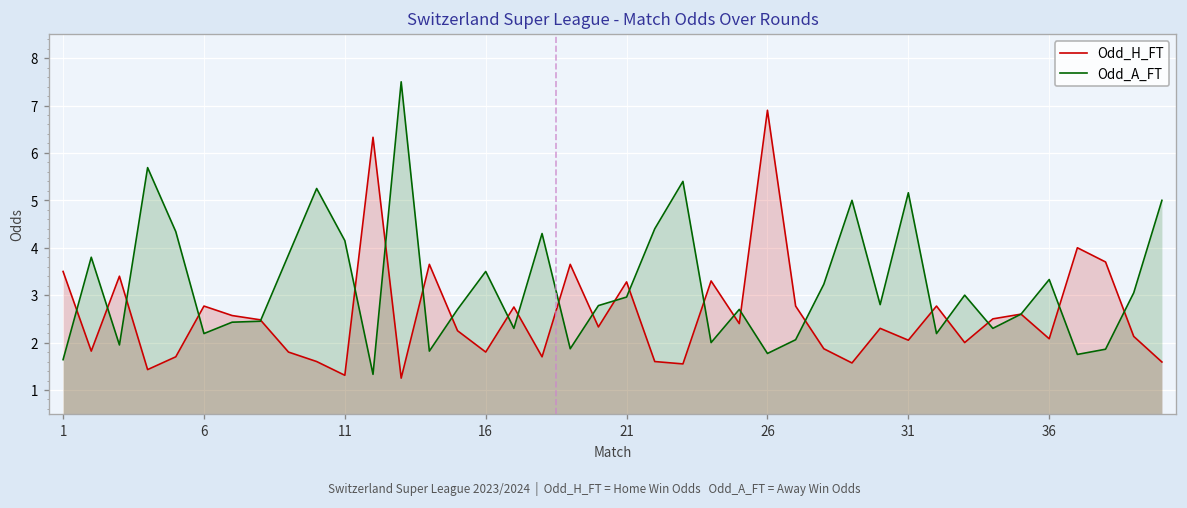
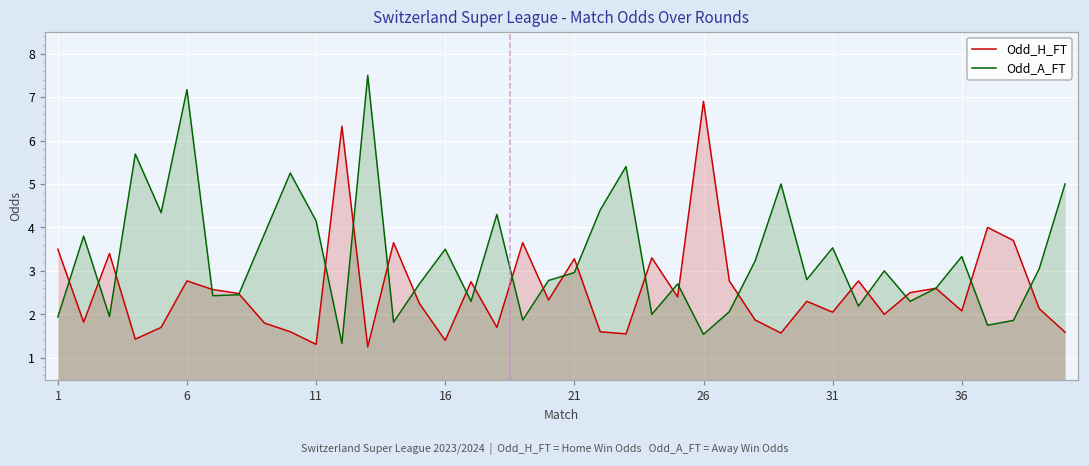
Odd_A_FT, 1: 1.6 -> 1.9
Odd_A_FT, 6: 2.2 -> 7.2
Odd_H_FT, 16: 1.8 -> 1.4
Odd_A_FT, 26: 1.8 -> 1.5
Odd_A_FT, 31: 5.2 -> 3.5
